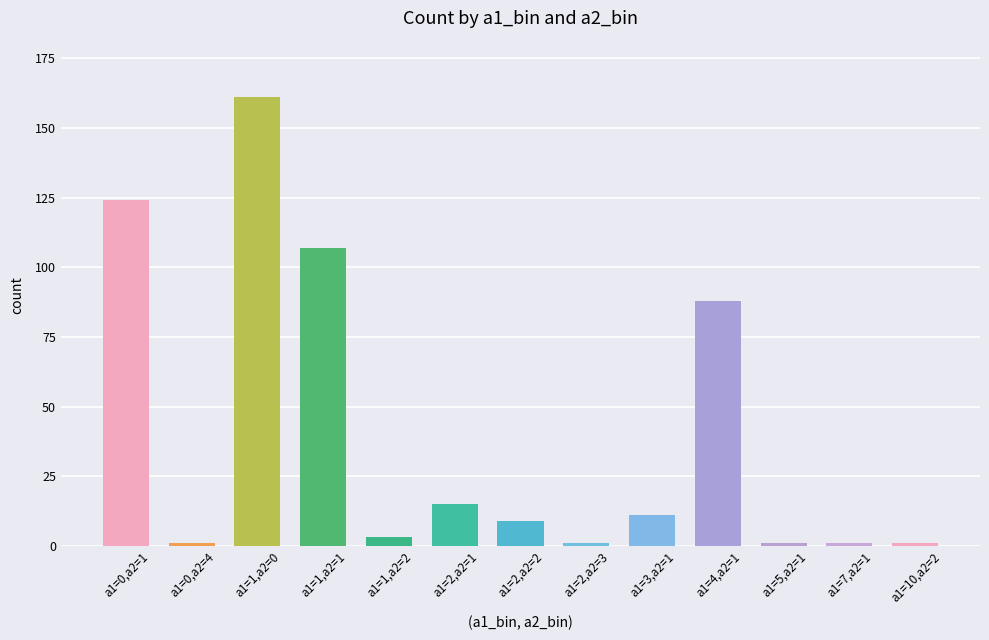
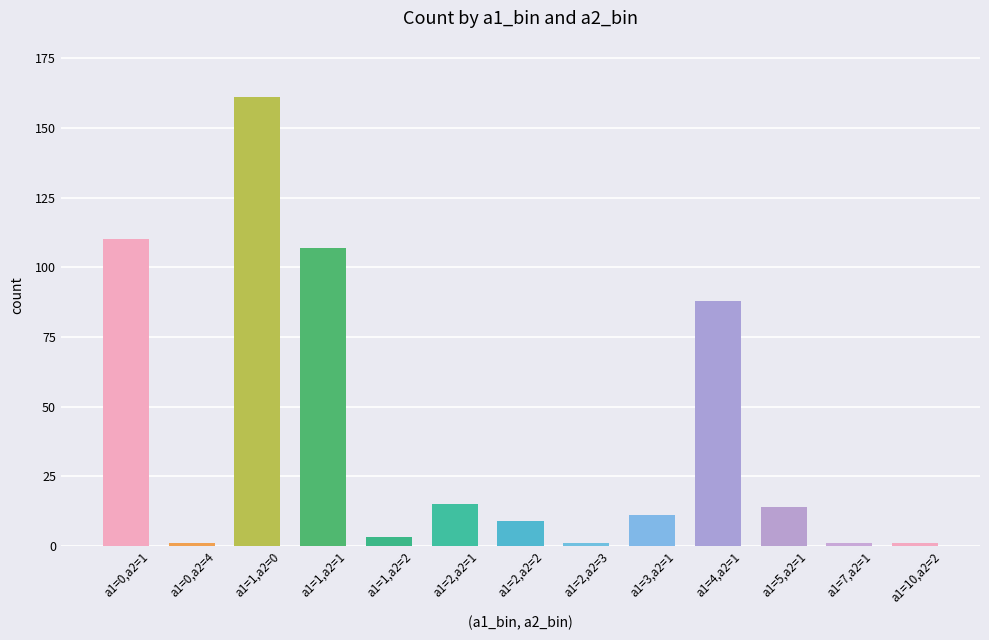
a1=0,a2=1: 124 -> 110
a1=5,a2=1: 1 -> 14
